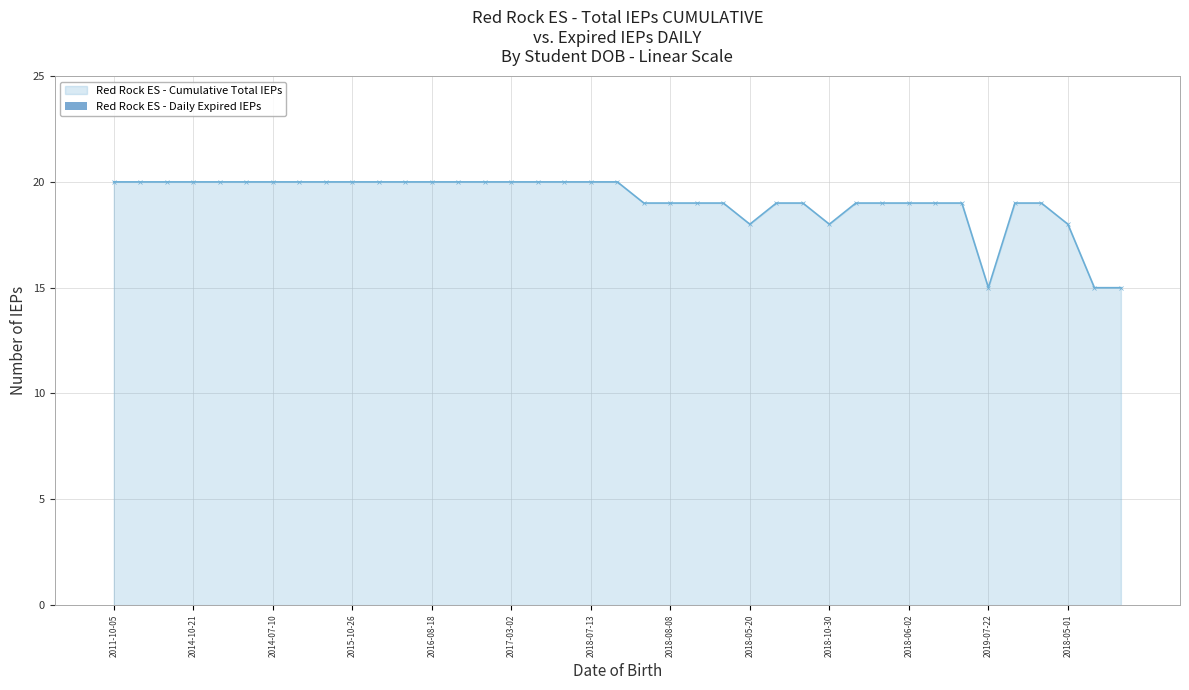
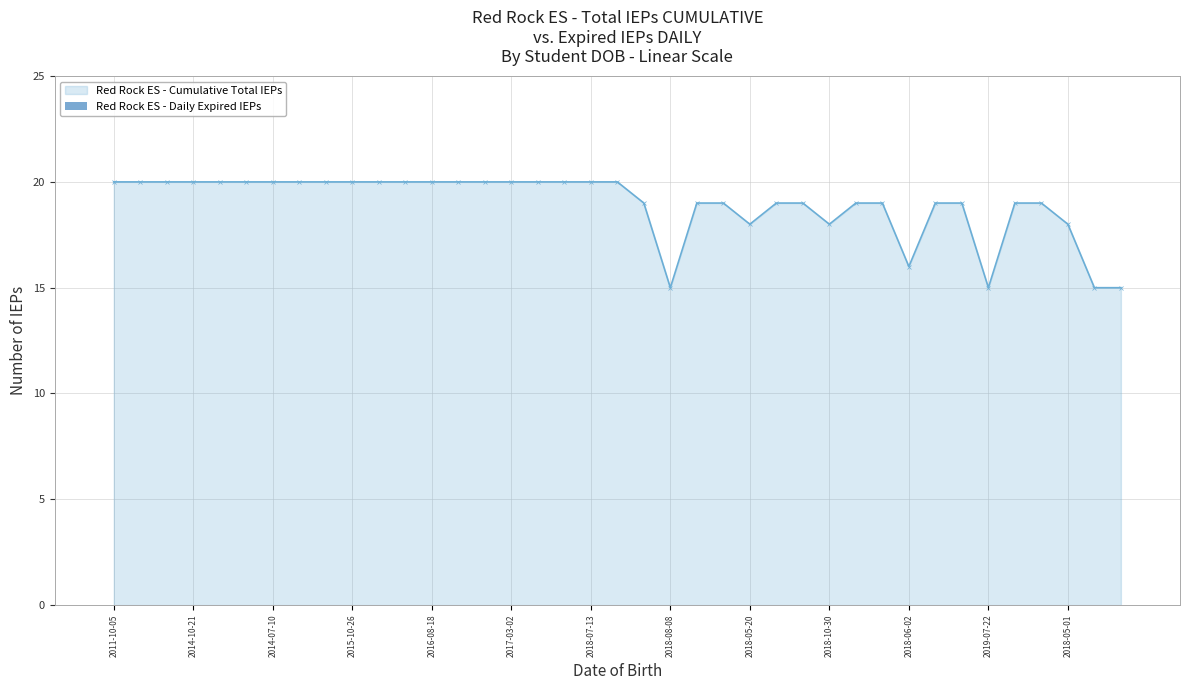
Red Rock ES - Cumulative Total IEPs, 2018-08-08: 19 -> 15
Red Rock ES - Cumulative Total IEPs, 2018-06-02: 19 -> 16
